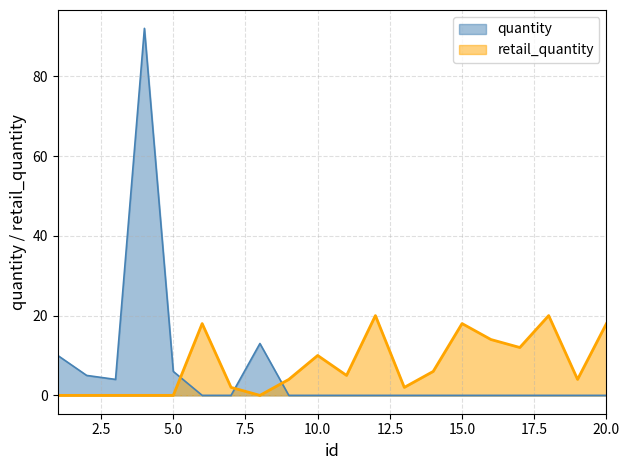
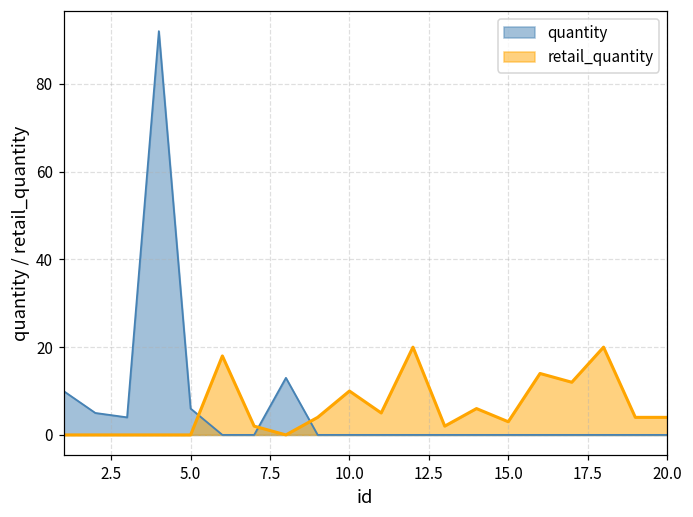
retail_quantity, 15.0: 18 -> 3
retail_quantity, 20.0: 18 -> 4
